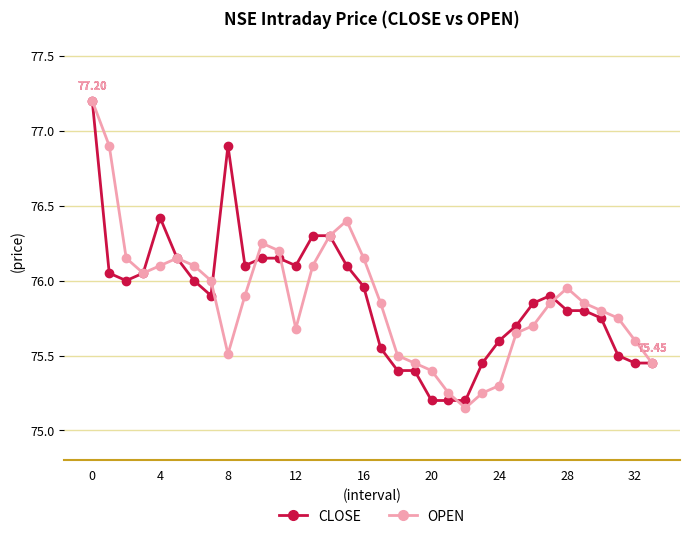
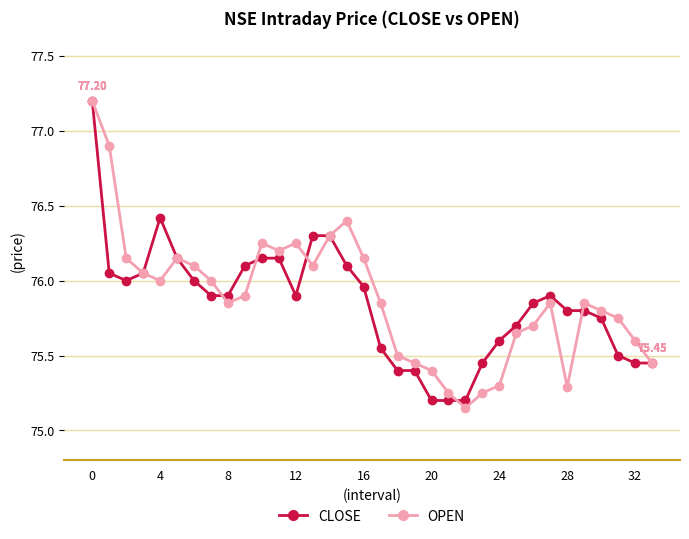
OPEN, 4: 76.1 -> 76.0
CLOSE, 8: 76.9 -> 75.9
OPEN, 8: 75.51 -> 75.85
CLOSE, 12: 76.1 -> 75.9
OPEN, 12: 75.68 -> 76.25
OPEN, 28: 75.95 -> 75.29
